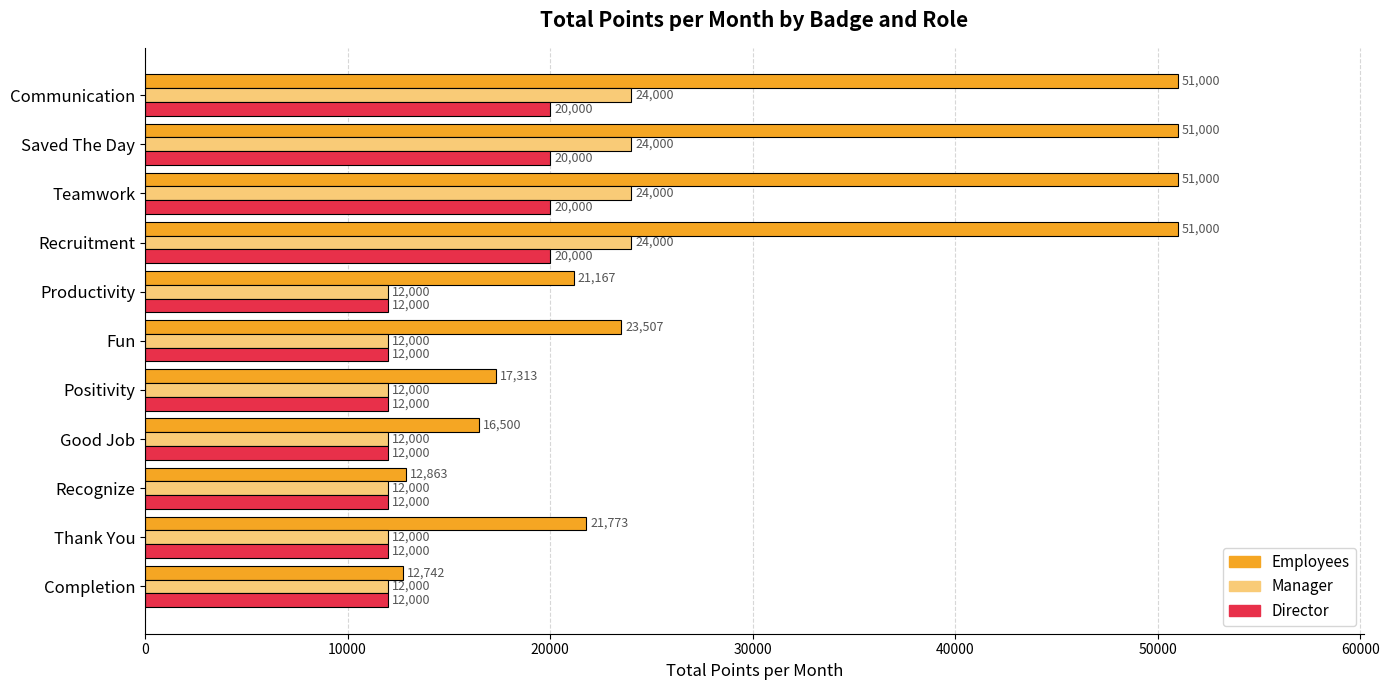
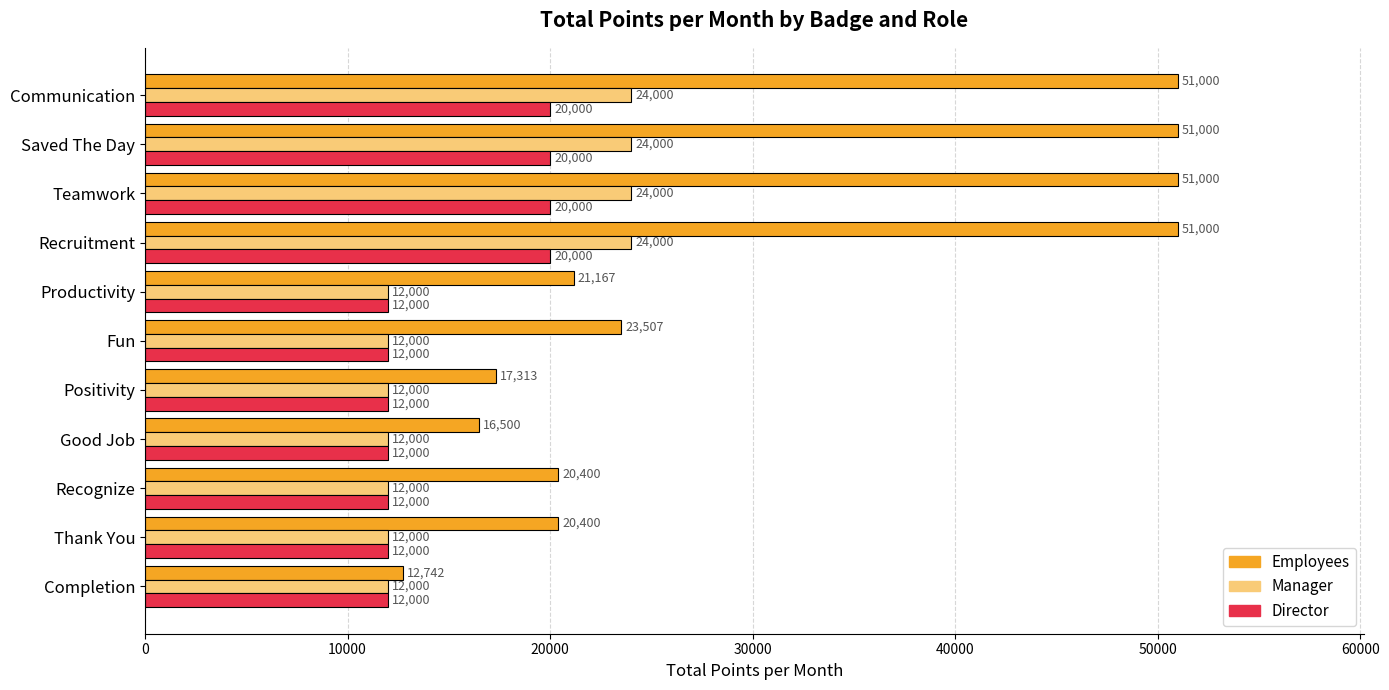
Employees, Recognize: 12,863 -> 20,400
Employees, Thank You: 21,773 -> 20,400
